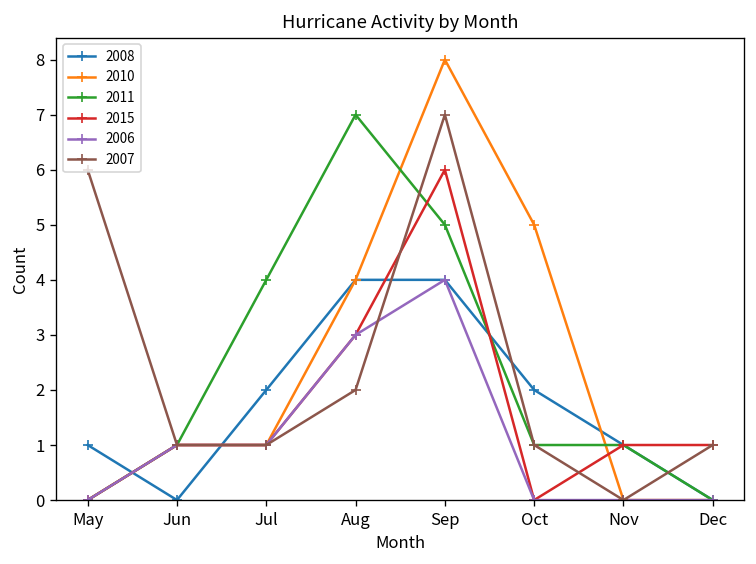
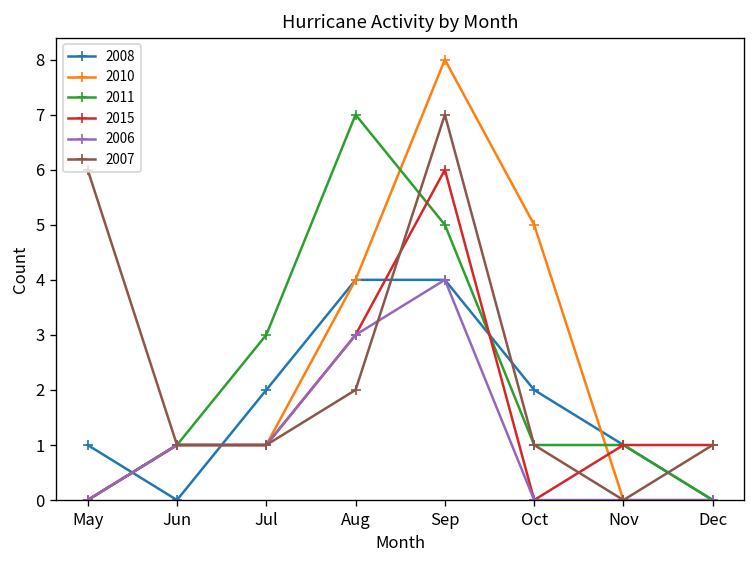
2011, Jul: 4 -> 3
